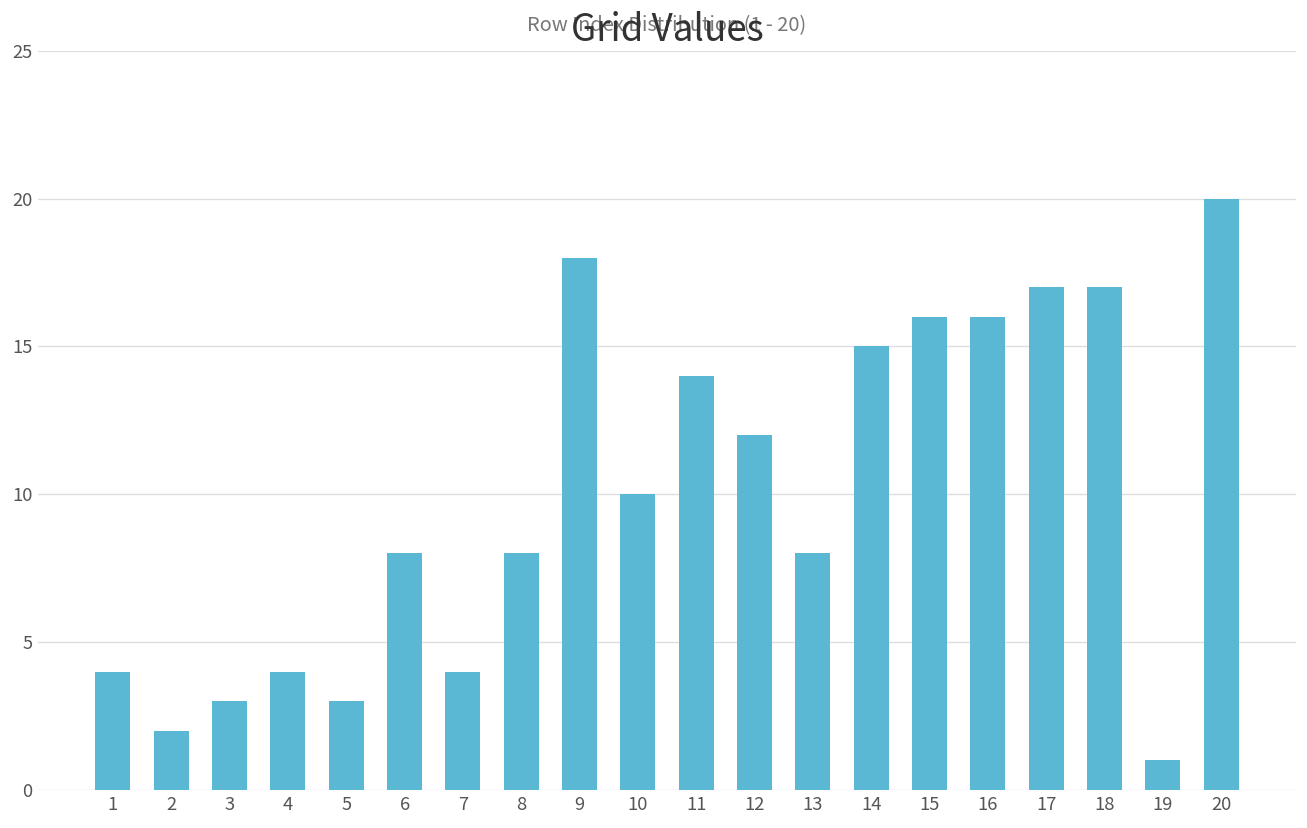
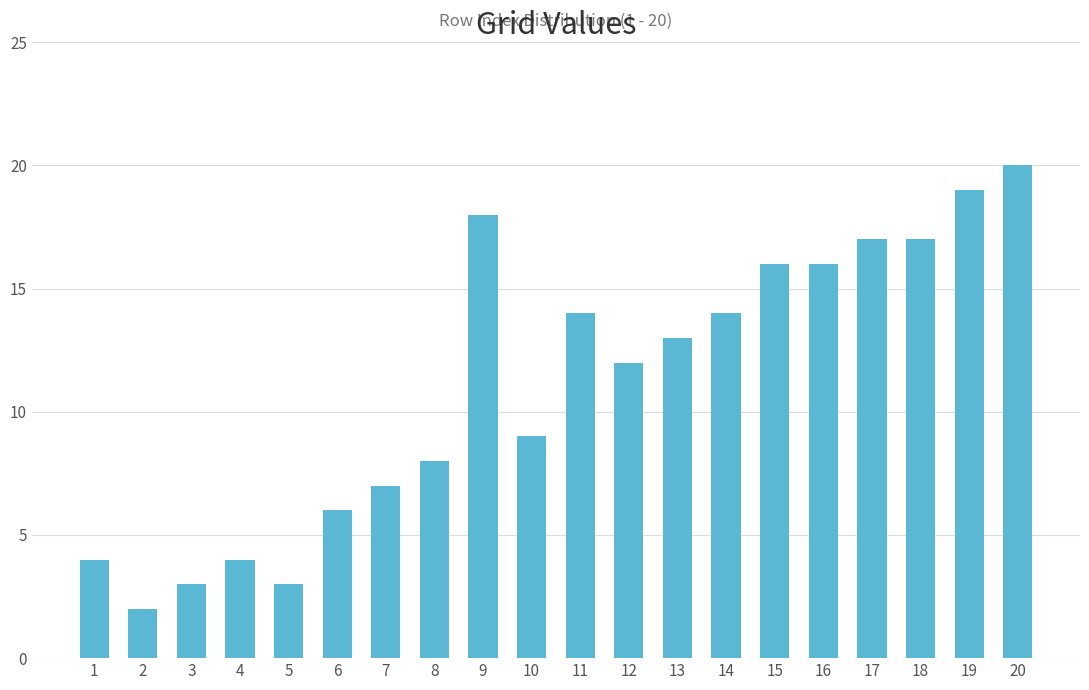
6: 8 -> 6
7: 4 -> 7
10: 10 -> 9
13: 8 -> 13
14: 15 -> 14
19: 1 -> 19
